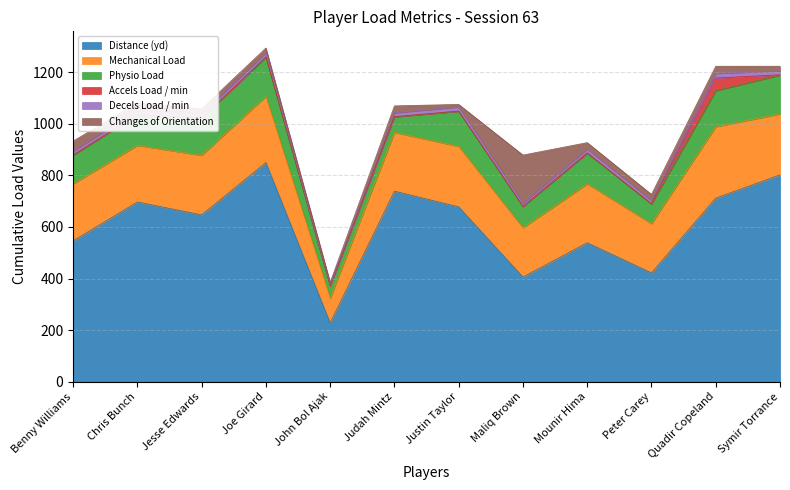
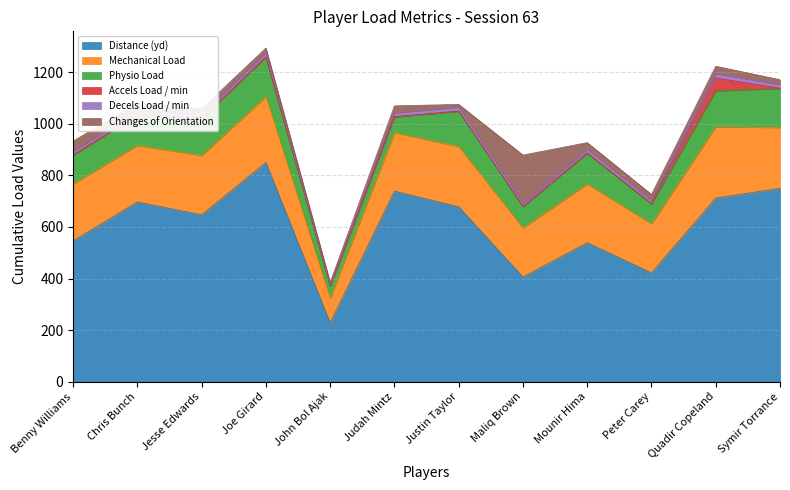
Distance (yd), Symir Torrance: 800 -> 750
